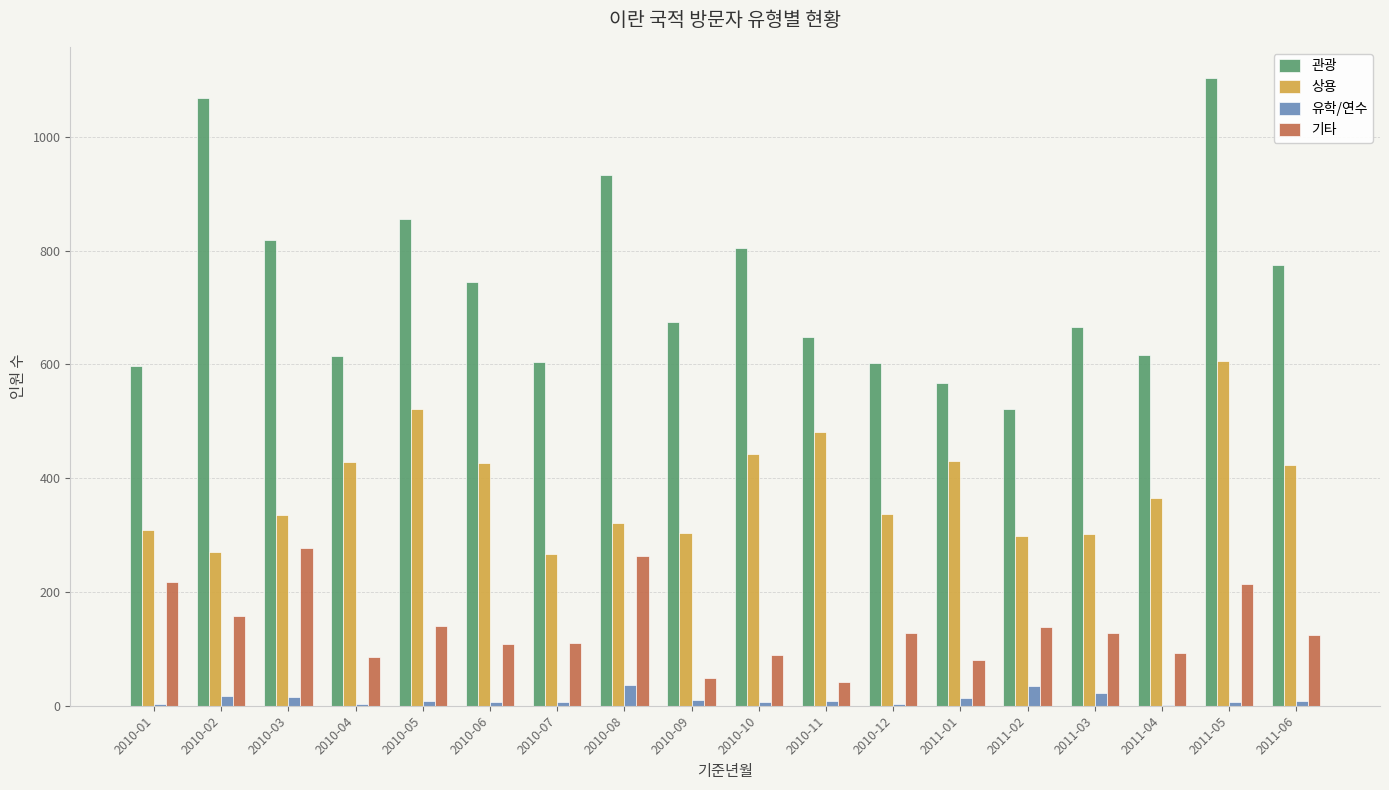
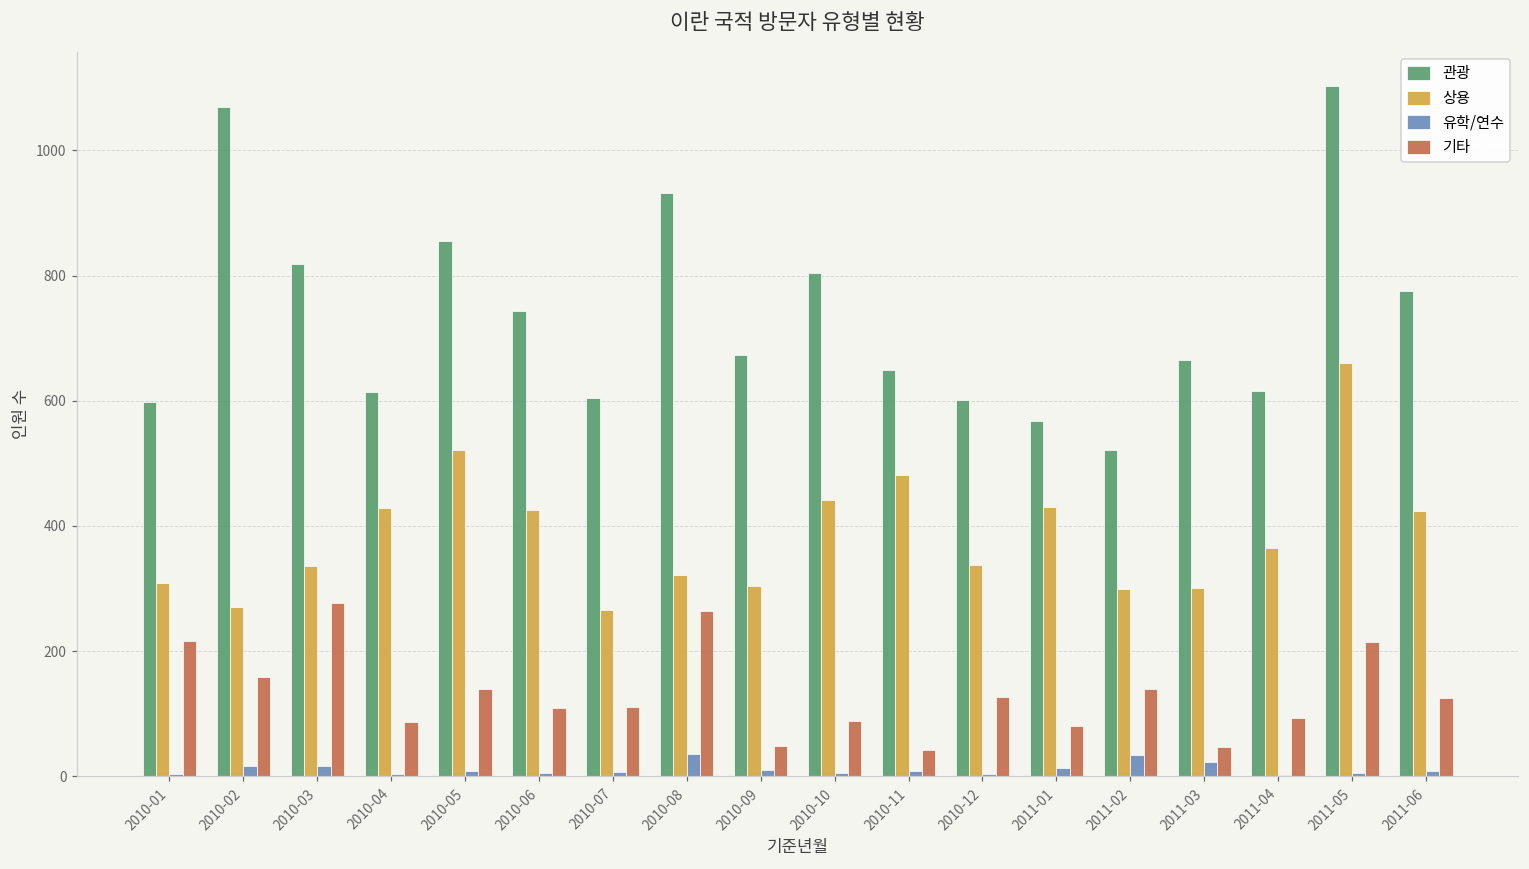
기타, 2011-03: 130 -> 50
상용, 2011-05: 610 -> 660
